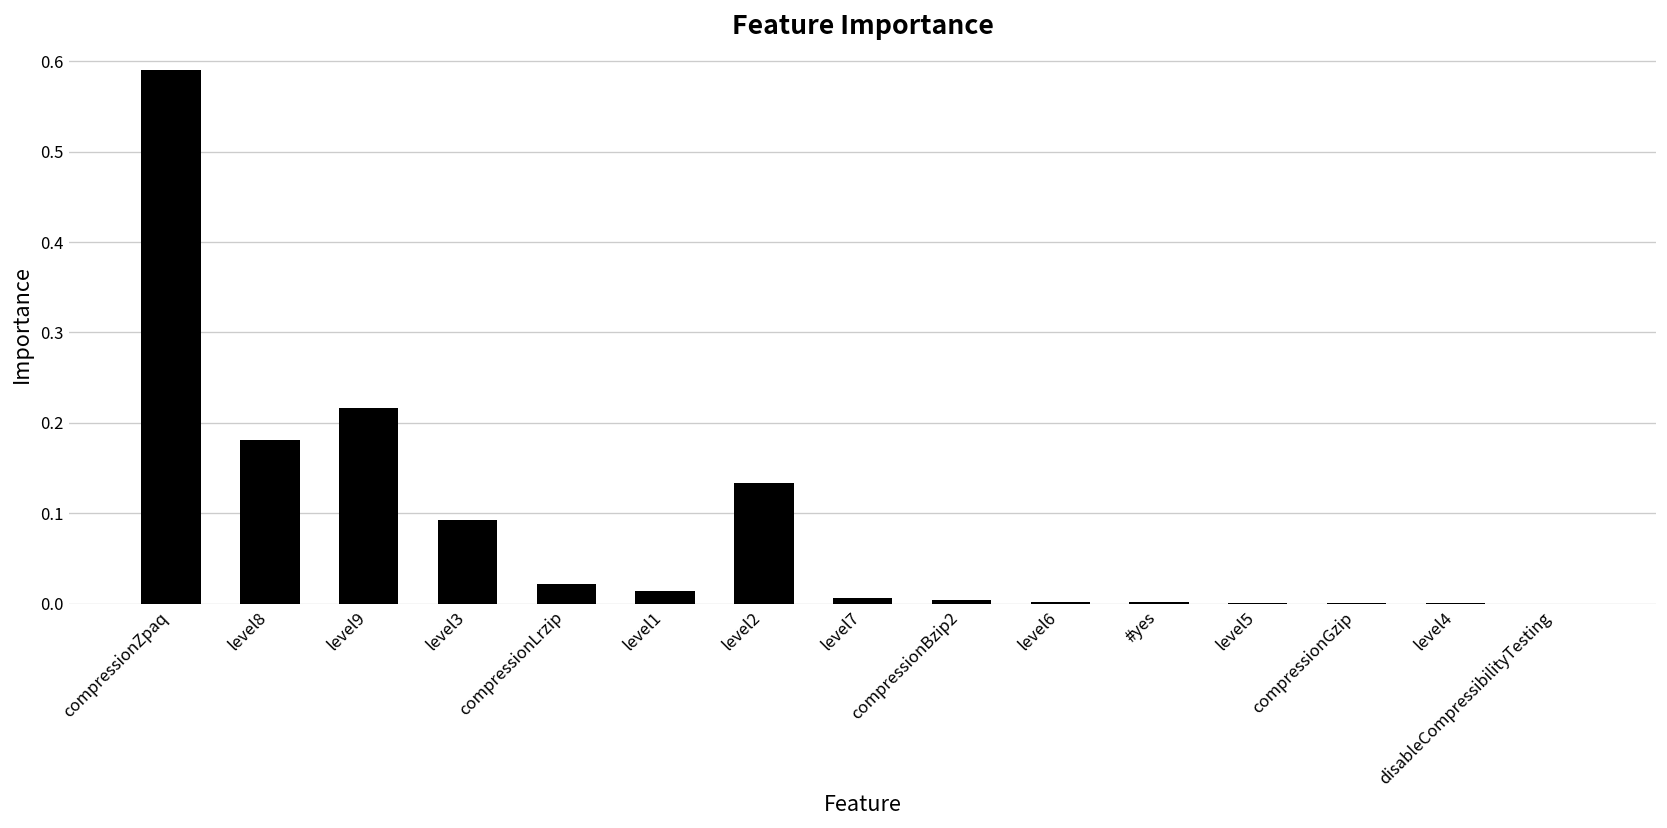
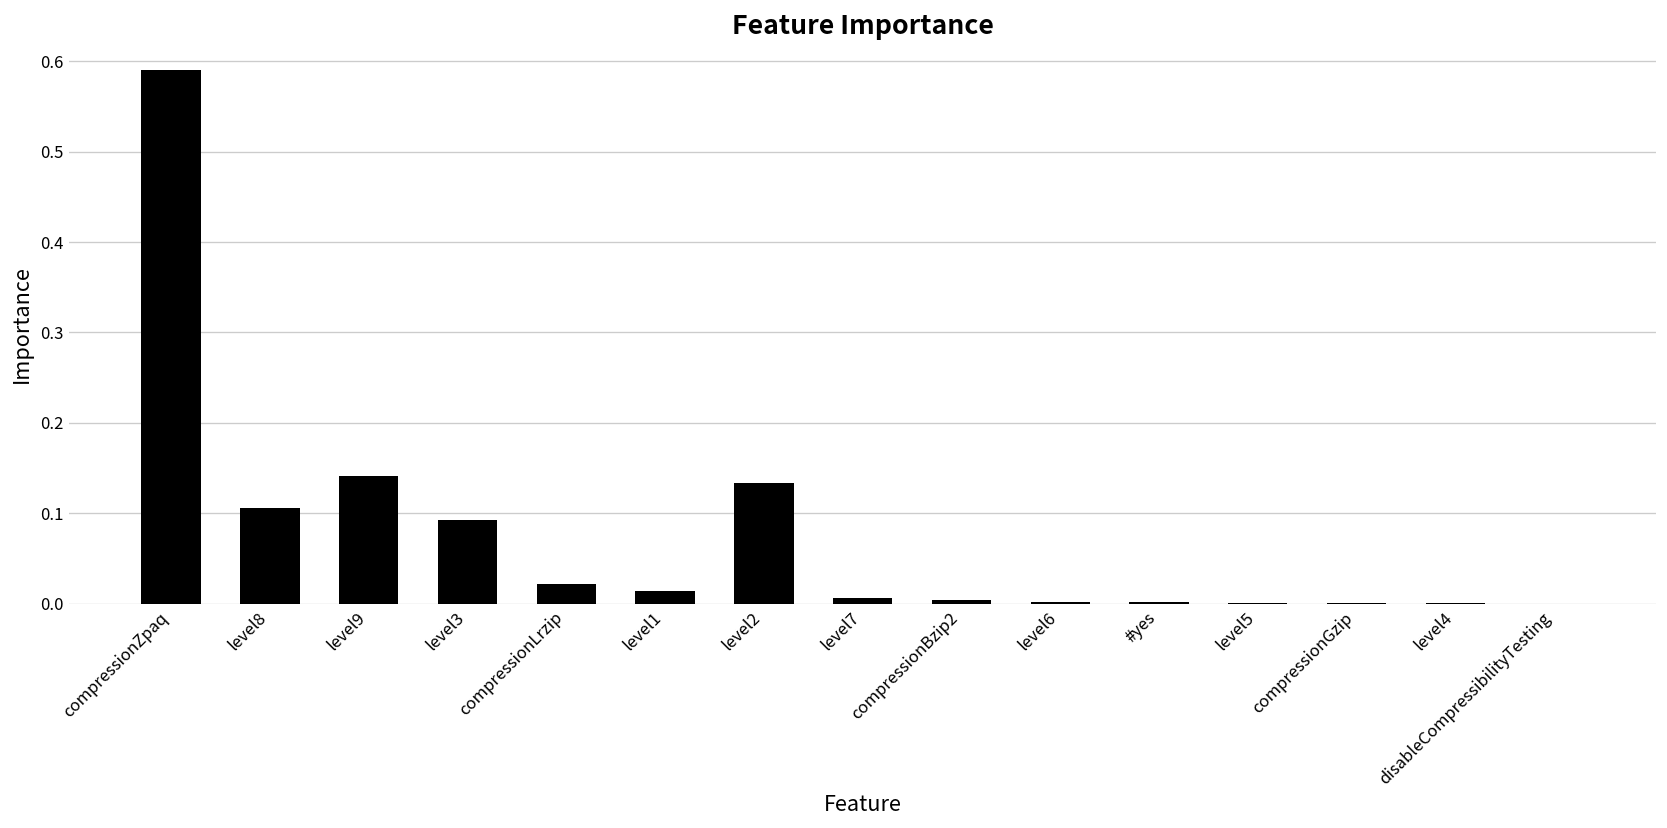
level8: 0.18 -> 0.11
level9: 0.22 -> 0.14
